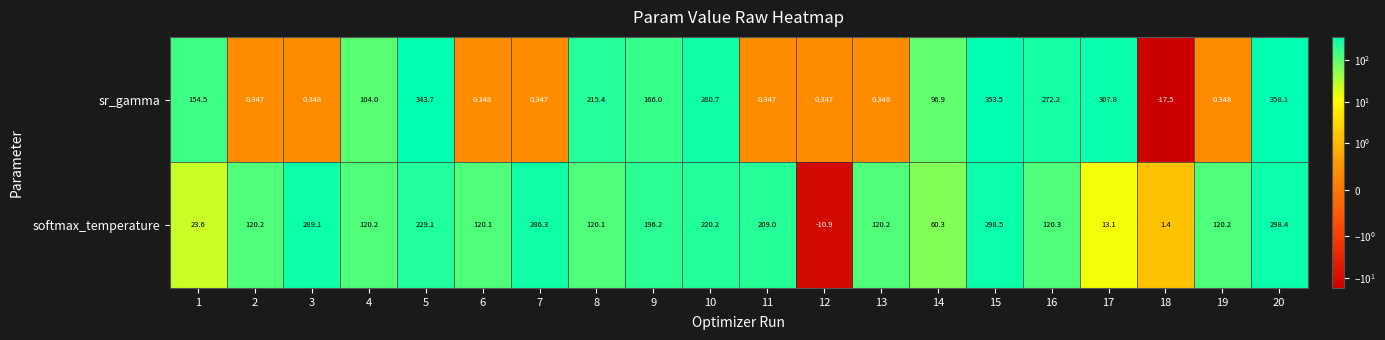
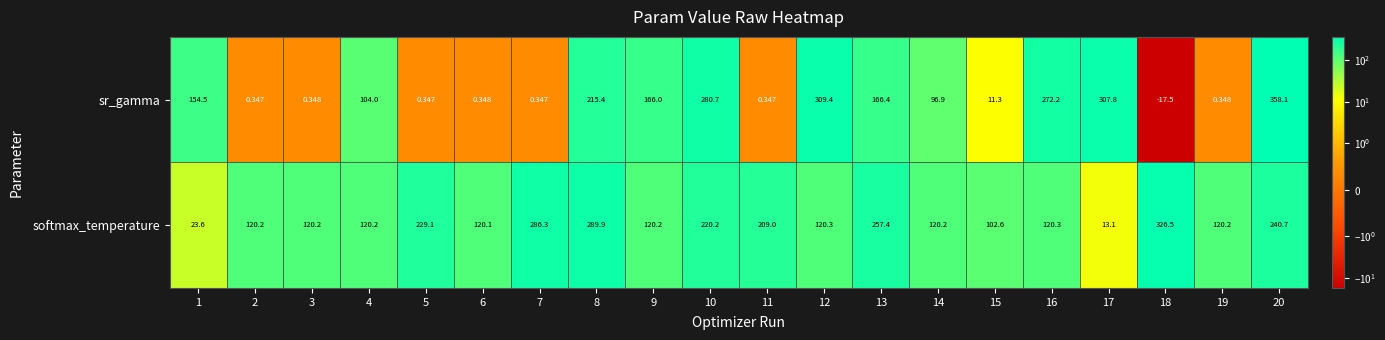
sr_gamma, 5: 343.7 -> 0.347
sr_gamma, 12: 0.347 -> 309.4
sr_gamma, 13: 0.348 -> 166.4
sr_gamma, 15: 353.5 -> 11.3
softmax_temperature, 3: 289.1 -> 120.2
softmax_temperature, 8: 120.1 -> 289.9
softmax_temperature, 9: 196.2 -> 120.2
softmax_temperature, 12: -10.9 -> 120.3
softmax_temperature, 13: 120.2 -> 257.4
softmax_temperature, 14: 60.3 -> 120.2
softmax_temperature, 15: 298.5 -> 102.6
softmax_temperature, 18: 1.4 -> 326.5
softmax_temperature, 20: 298.4 -> 240.7
